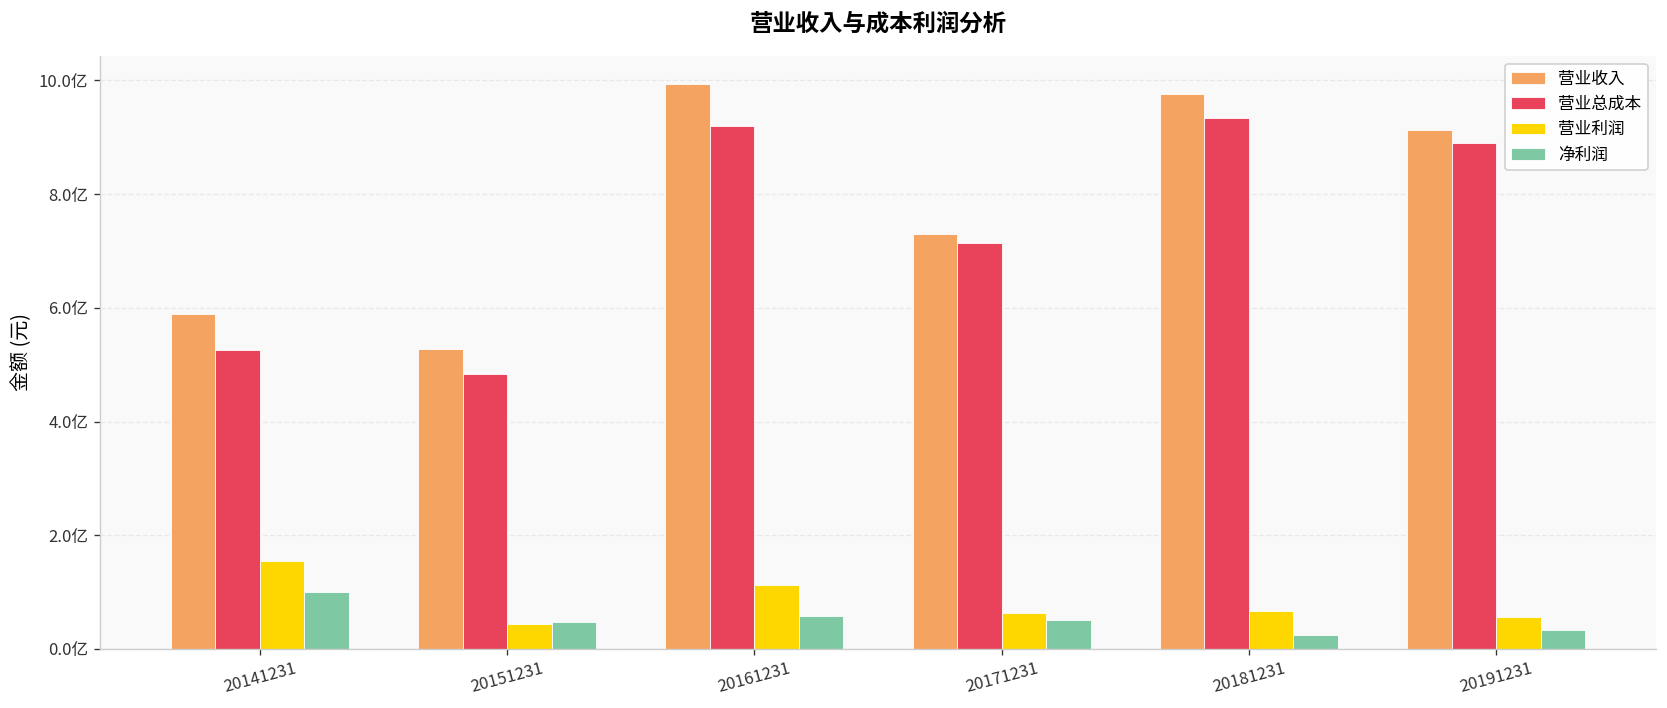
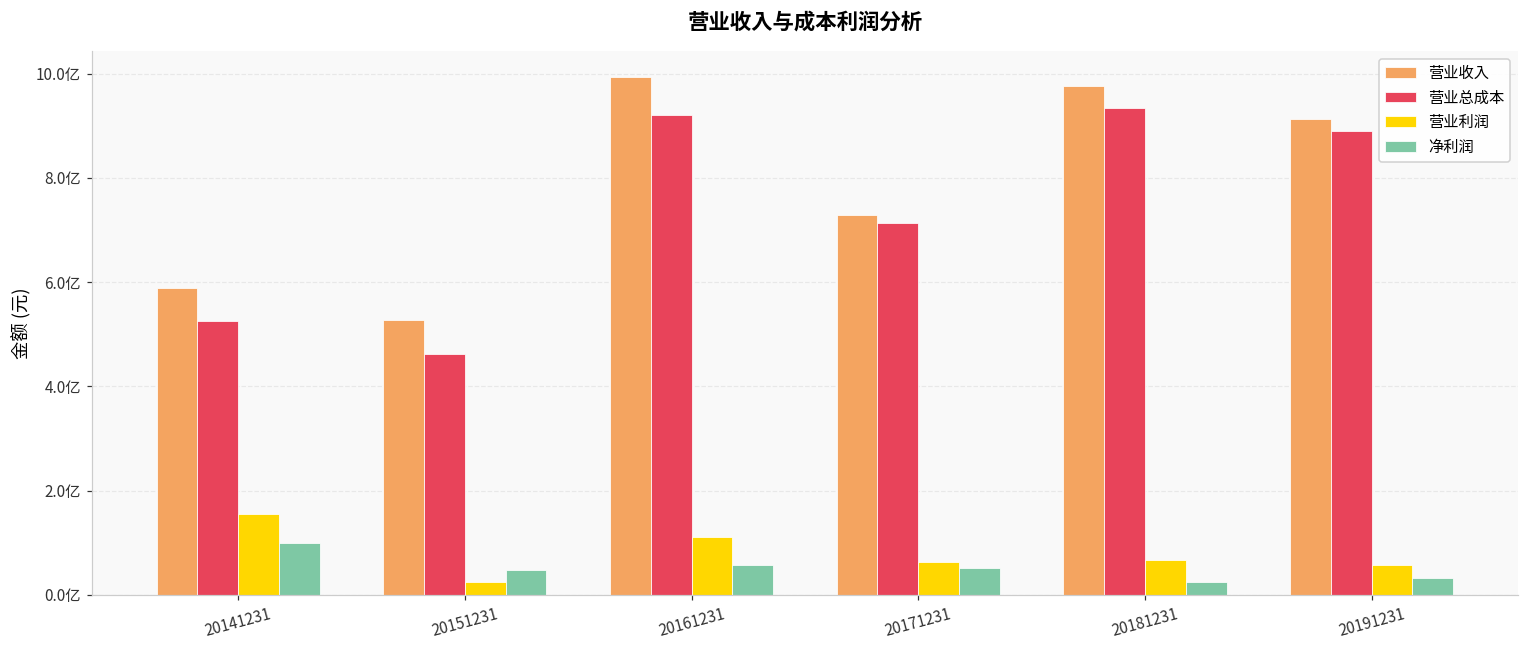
营业总成本, 20151231: 4.8亿 -> 4.6亿
营业利润, 20151231: 0.4亿 -> 0.3亿
